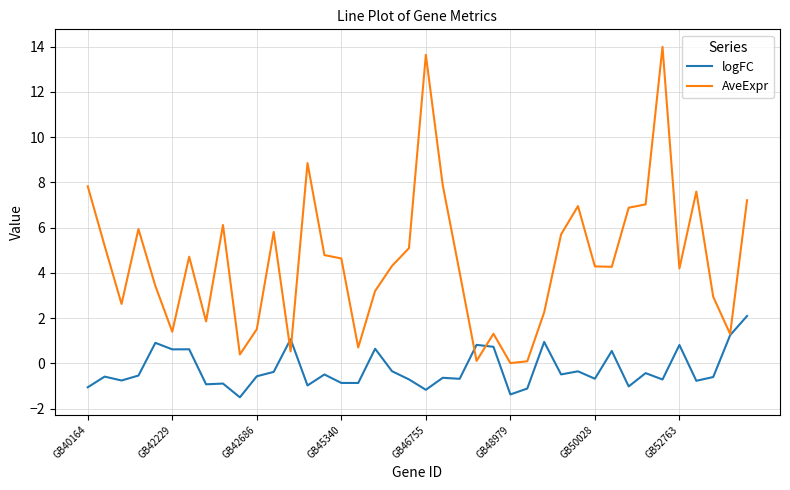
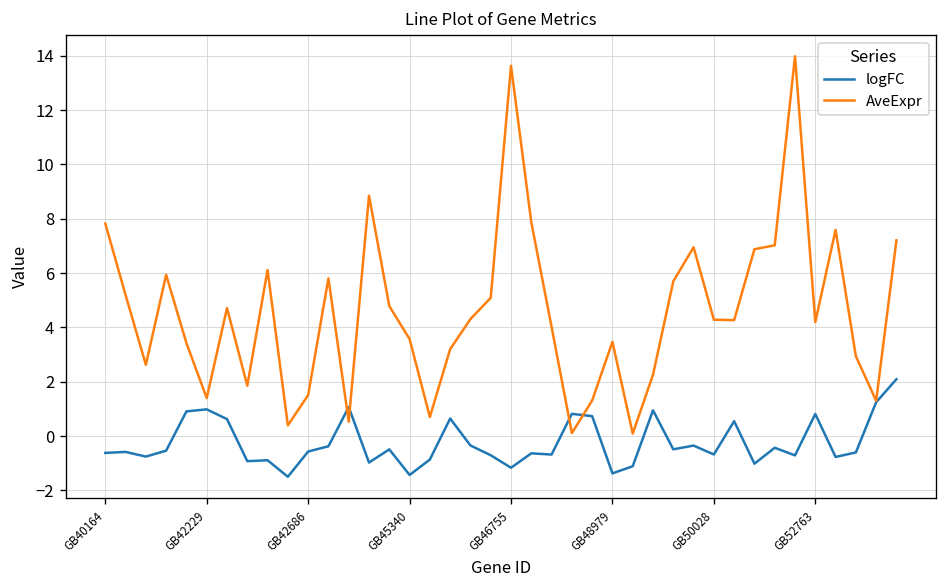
logFC, GB40164: -1.1 -> -0.6
logFC, GB42229: 0.6 -> 1.0
logFC, GB45340: -0.9 -> -1.4
AveExpr, GB45340: 4.6 -> 3.6
AveExpr, GB48979: 0.0 -> 3.5
